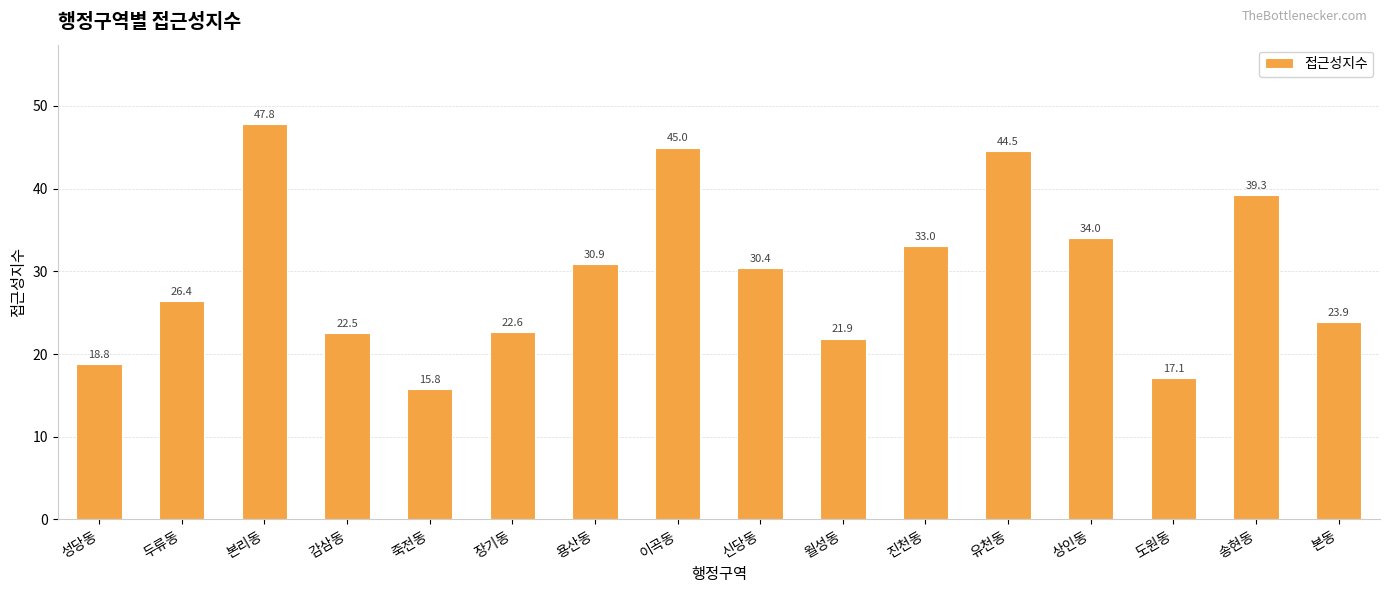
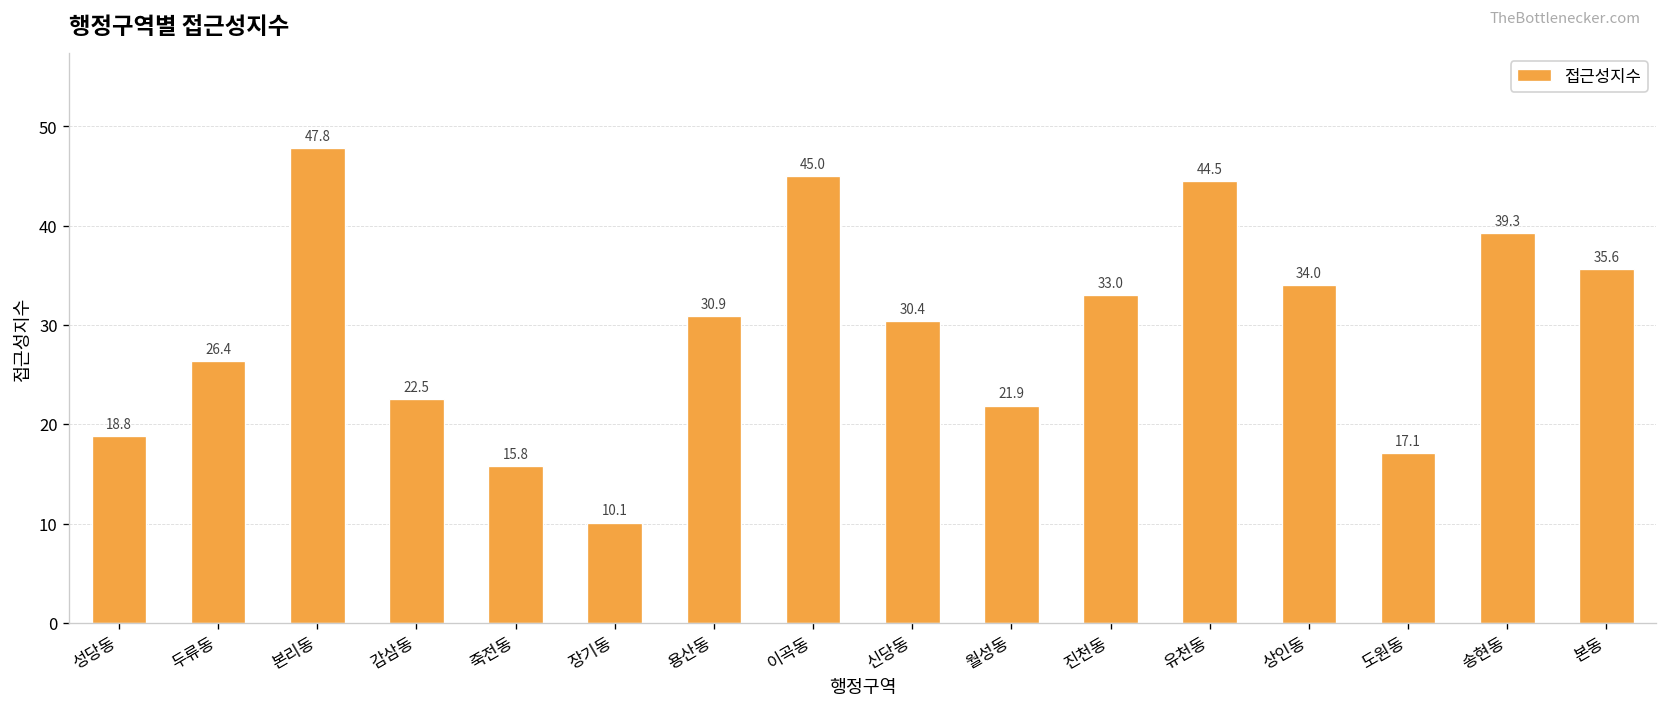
장기동: 22.6 -> 10.1
본동: 23.9 -> 35.6
